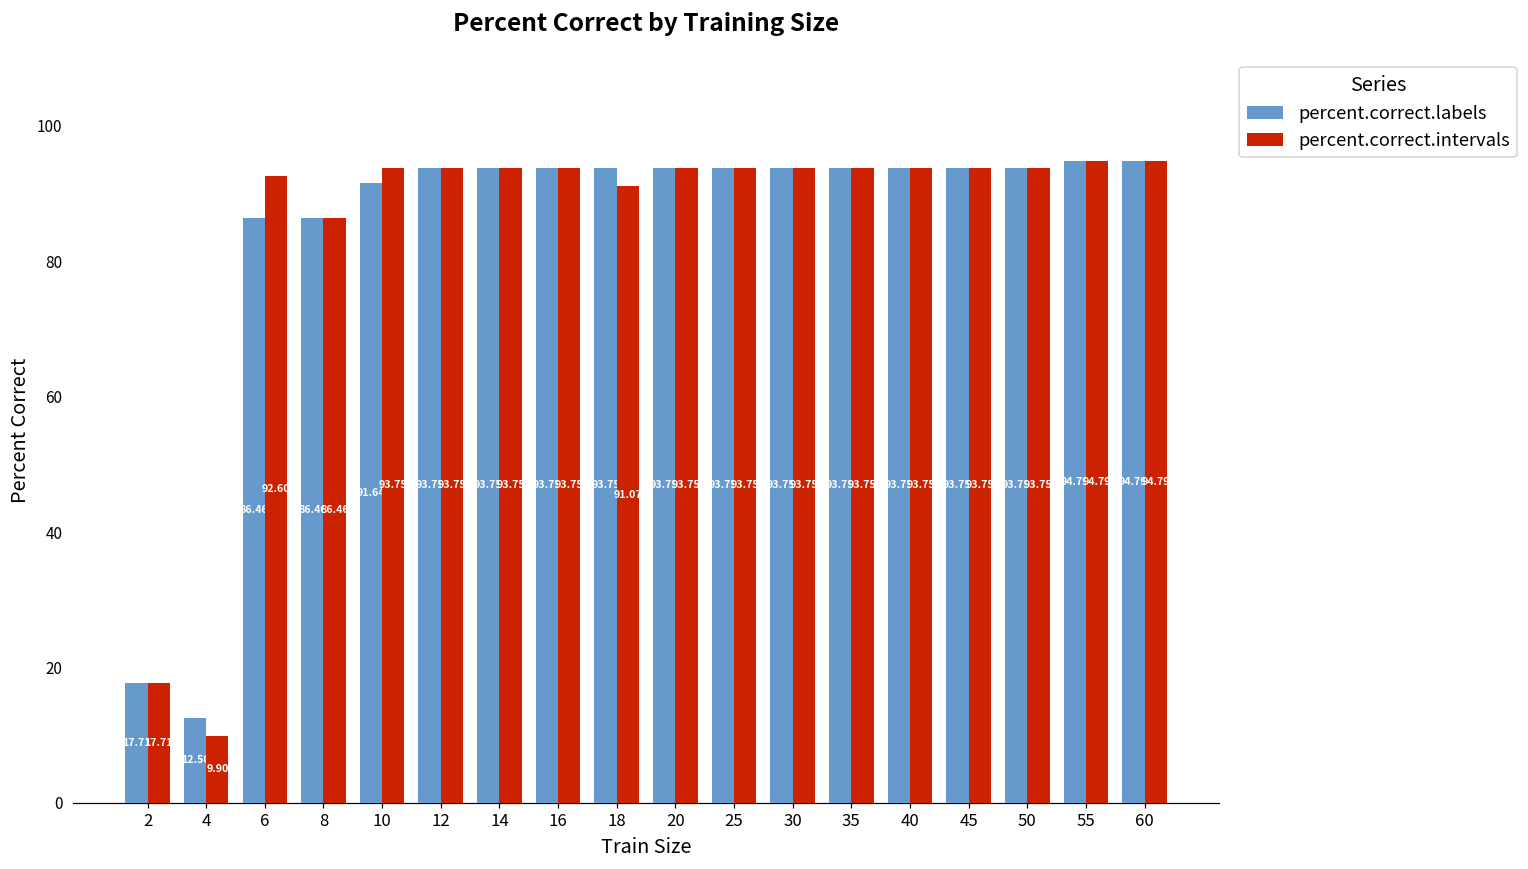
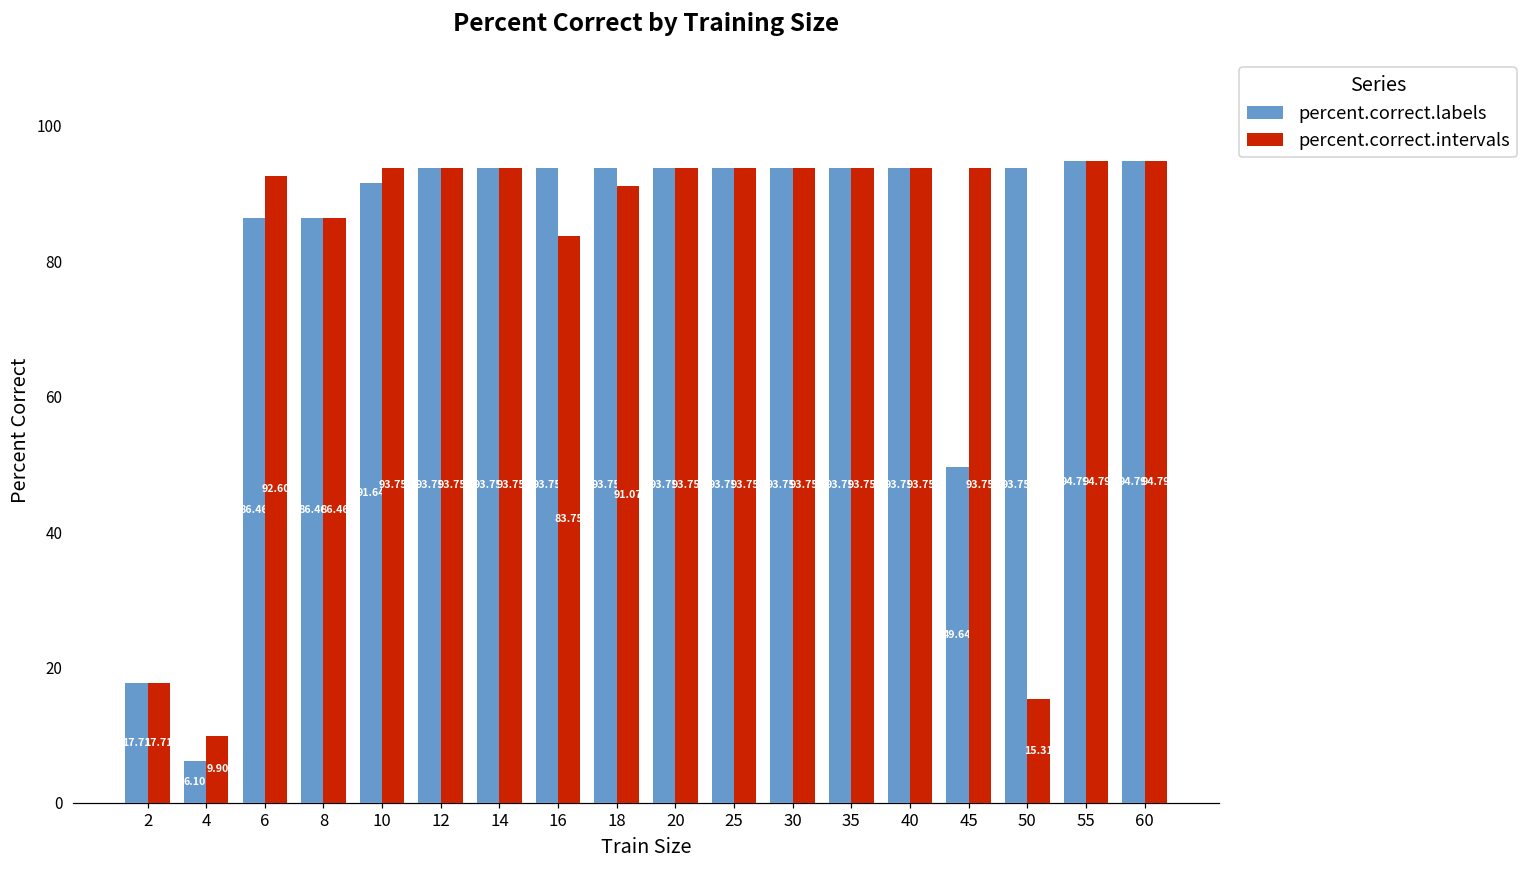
percent.correct.labels, 4: 12.50 -> 6.10
percent.correct.intervals, 16: 93.75 -> 83.75
percent.correct.labels, 45: 93.75 -> 49.64
percent.correct.intervals, 50: 93.75 -> 15.31
